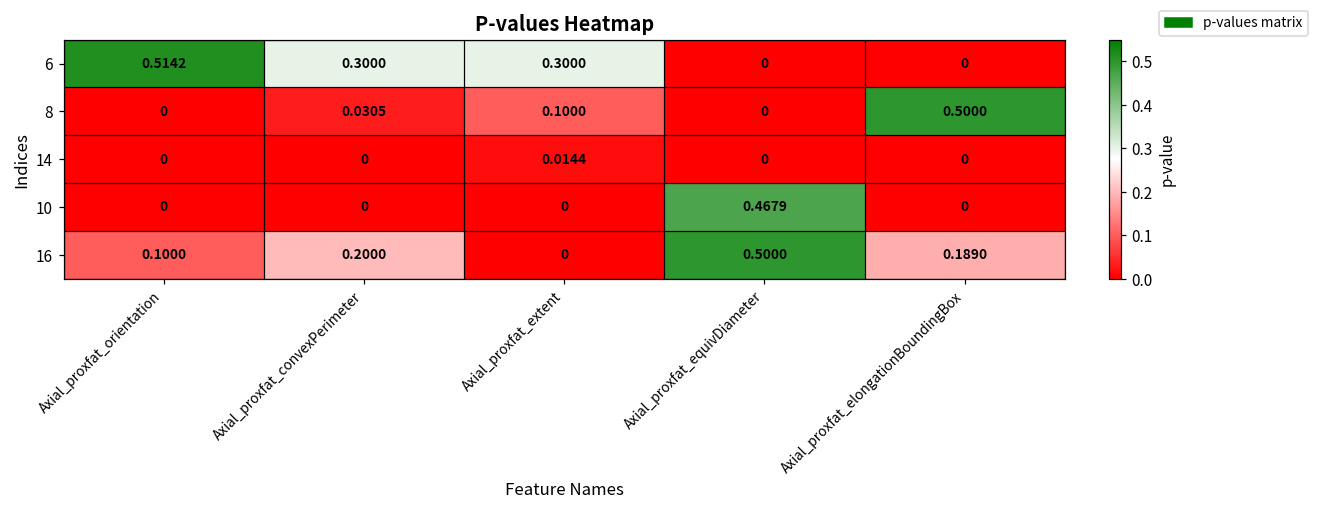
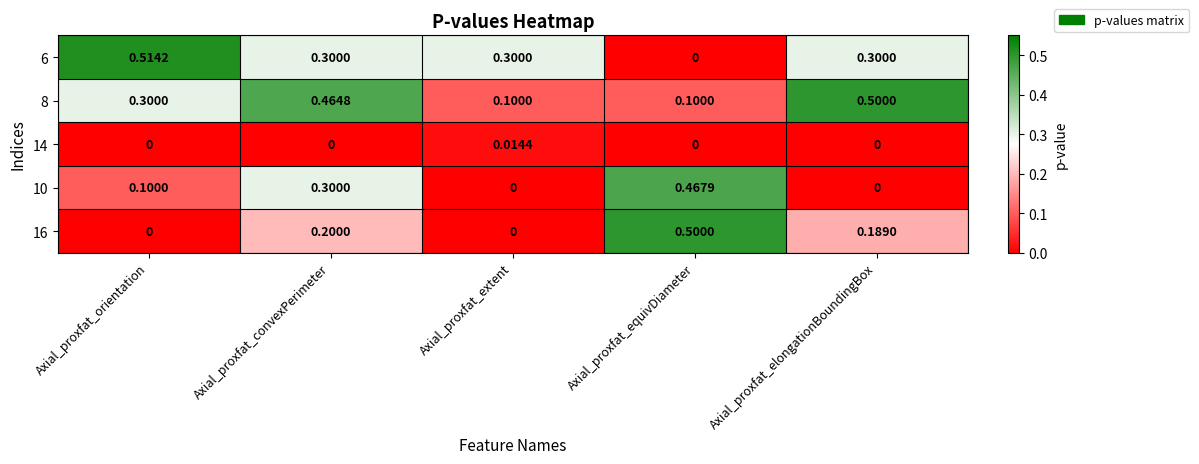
6, Axial_proxfat_elongationBoundingBox: 0 -> 0.3000
8, Axial_proxfat_orientation: 0 -> 0.3000
8, Axial_proxfat_convexPerimeter: 0.0305 -> 0.4648
8, Axial_proxfat_equivDiameter: 0 -> 0.1000
10, Axial_proxfat_orientation: 0 -> 0.1000
10, Axial_proxfat_convexPerimeter: 0 -> 0.3000
16, Axial_proxfat_orientation: 0.1000 -> 0
